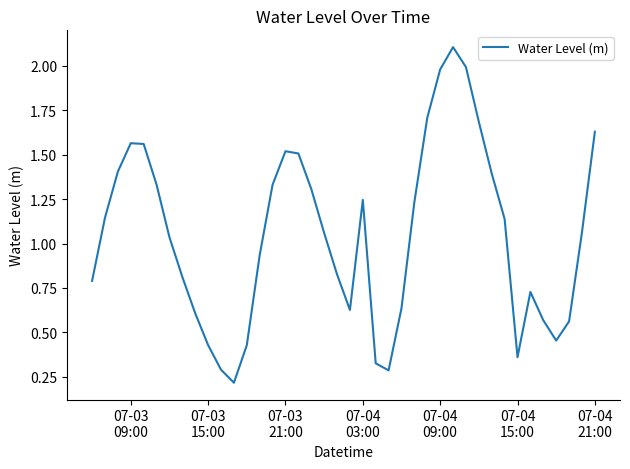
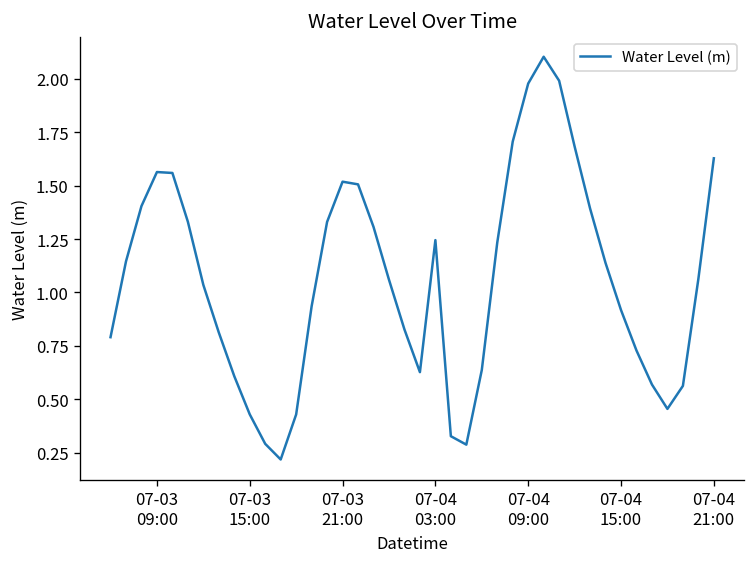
07-04 15:00: 0.36 -> 0.92
